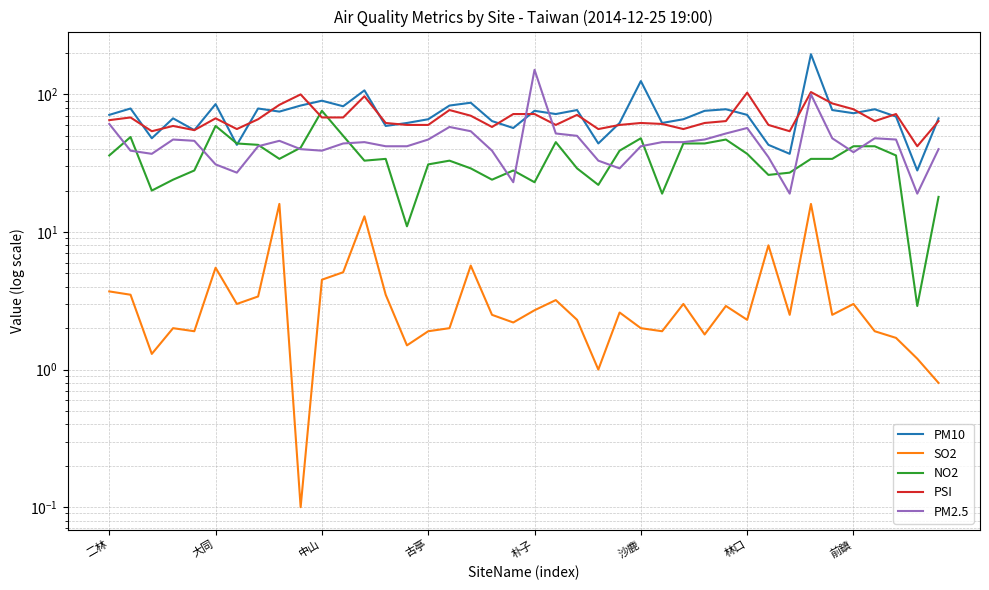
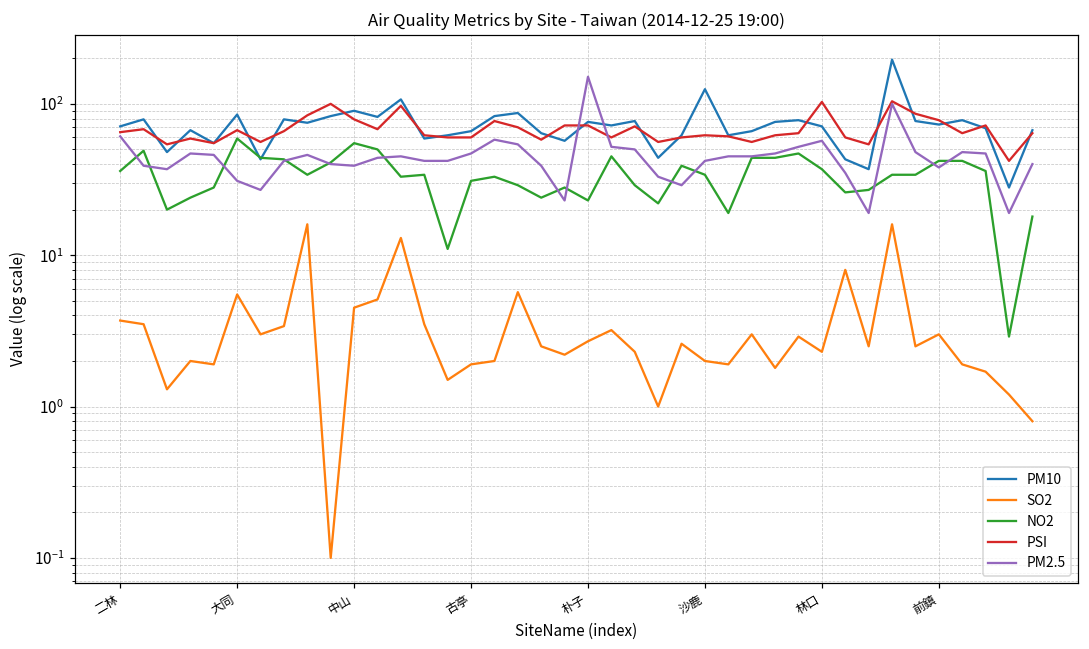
NO2, 中山: 80 -> 55
PSI, 中山: 70 -> 80
NO2, 沙鹿: 48 -> 34
